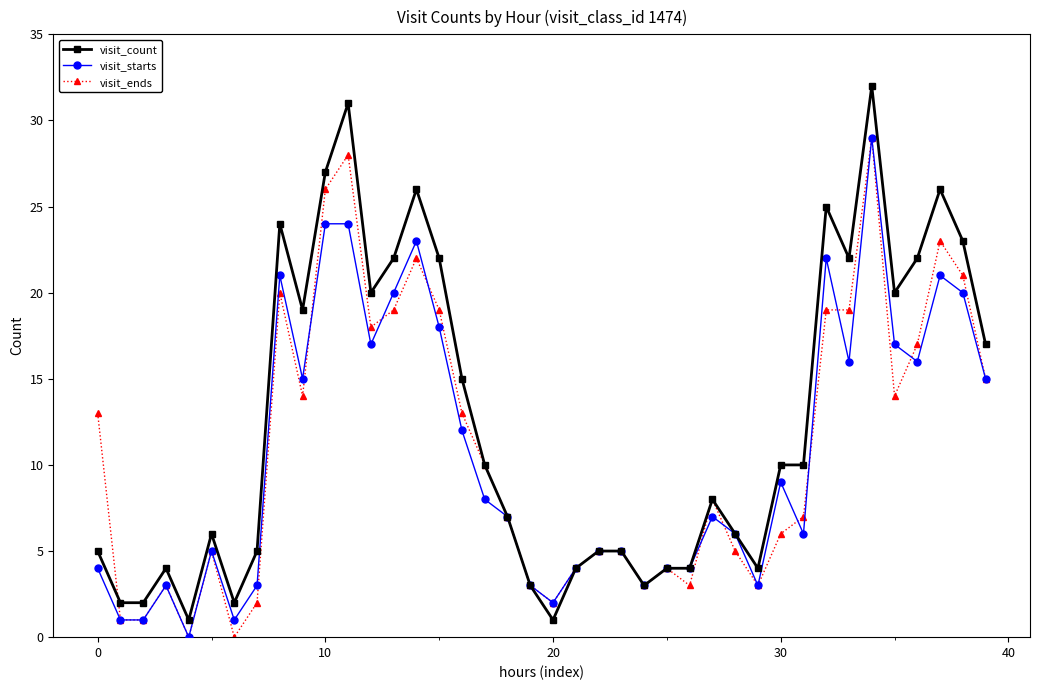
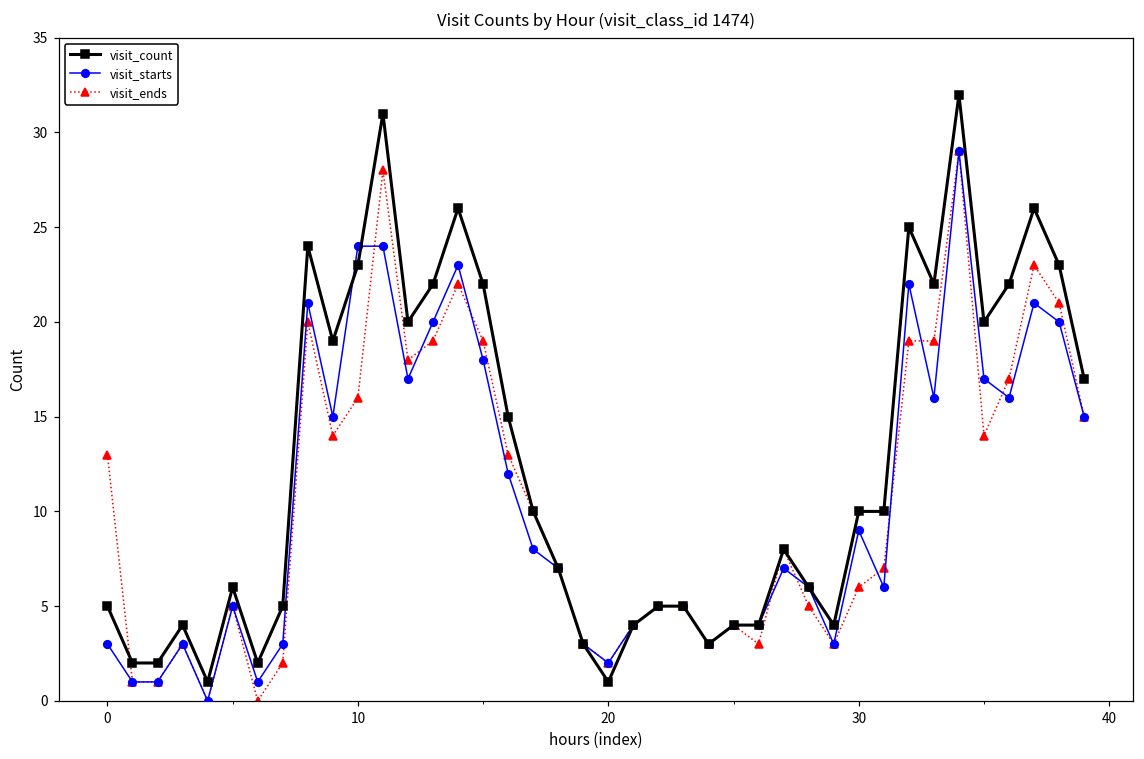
visit_starts, 0: 4 -> 3
visit_count, 10: 27 -> 23
visit_ends, 10: 26 -> 16
